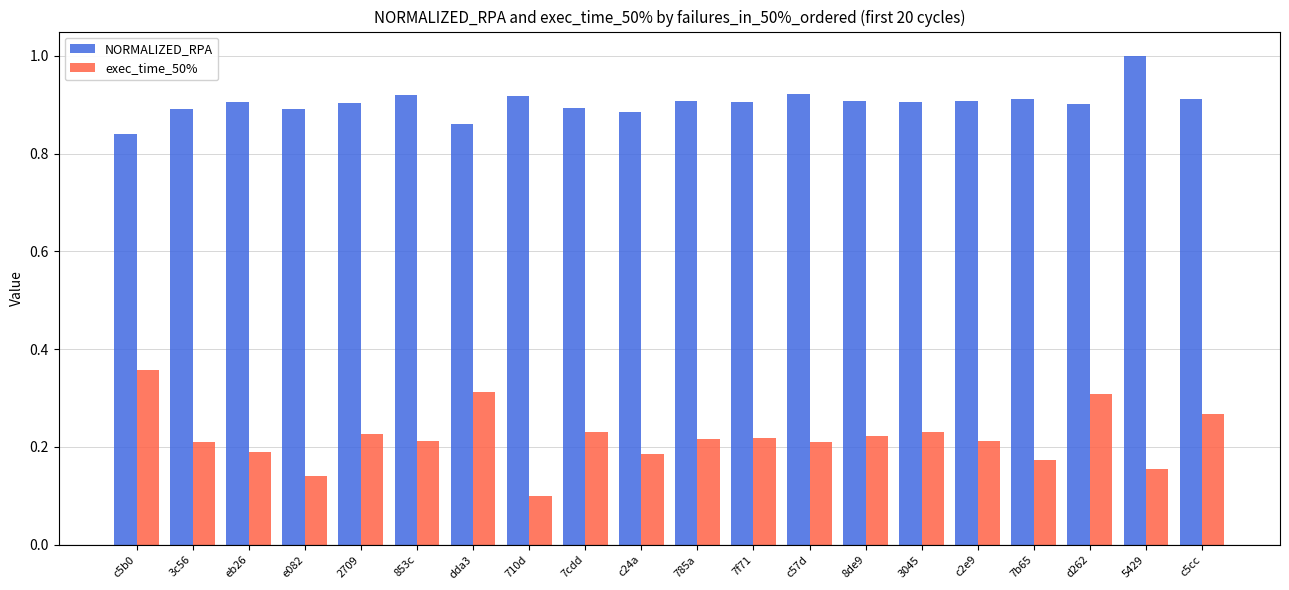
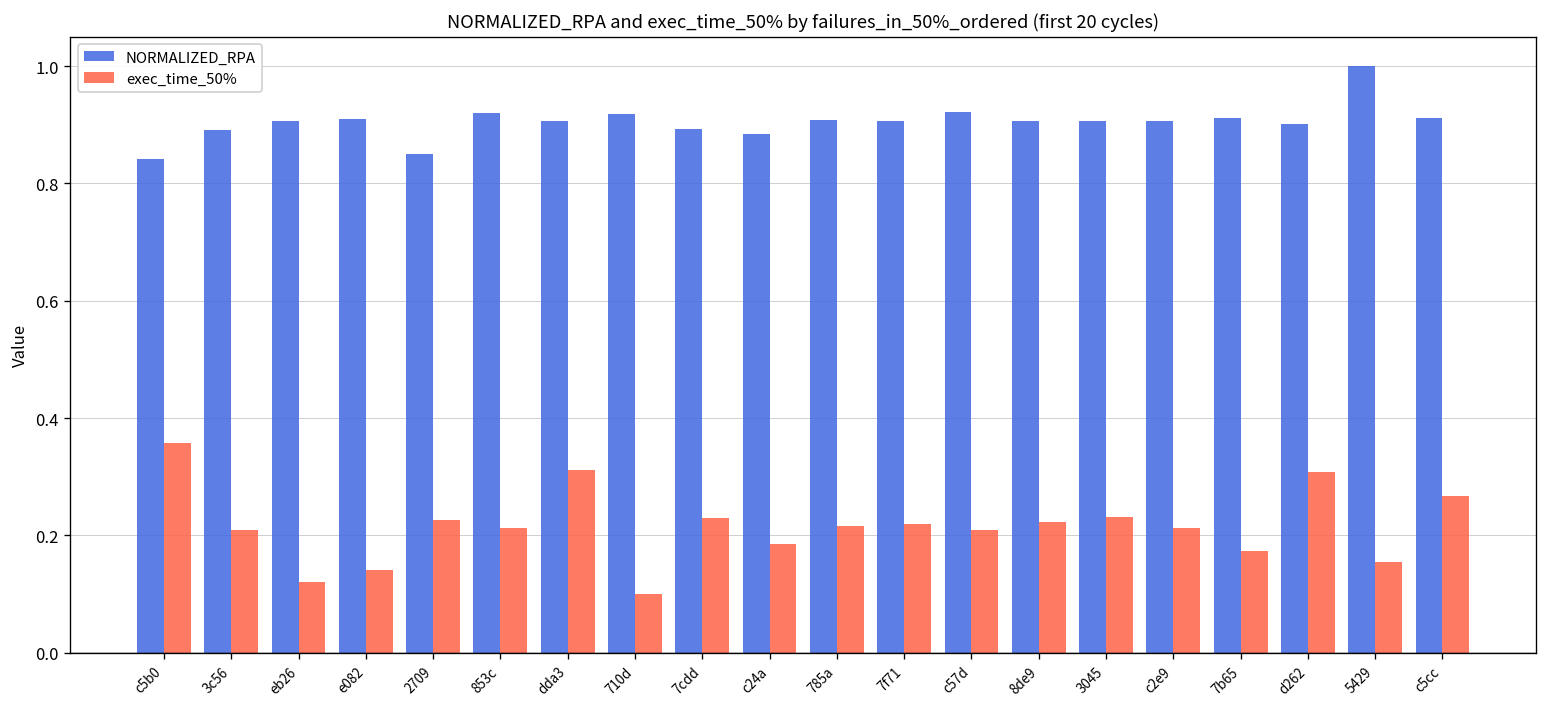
exec_time_50%, eb26: 0.19 -> 0.12
NORMALIZED_RPA, e082: 0.89 -> 0.91
NORMALIZED_RPA, 2709: 0.90 -> 0.85
NORMALIZED_RPA, dda3: 0.86 -> 0.91
